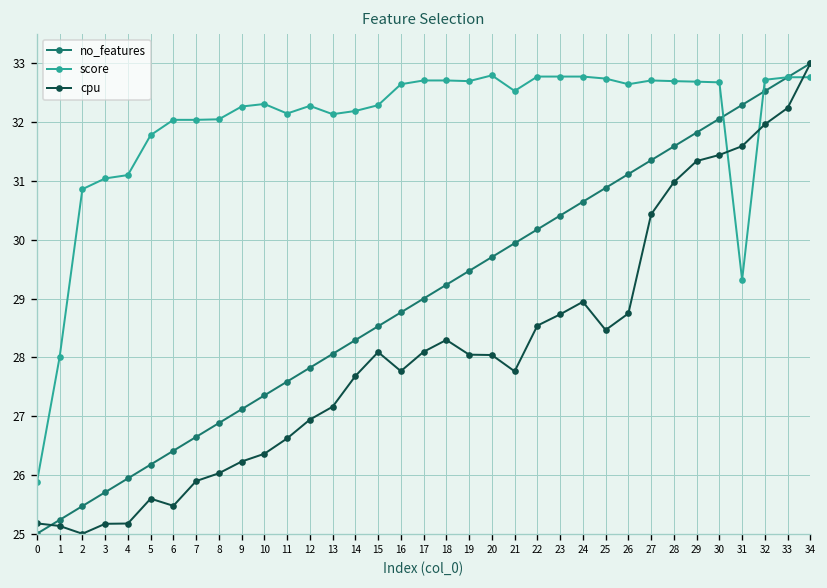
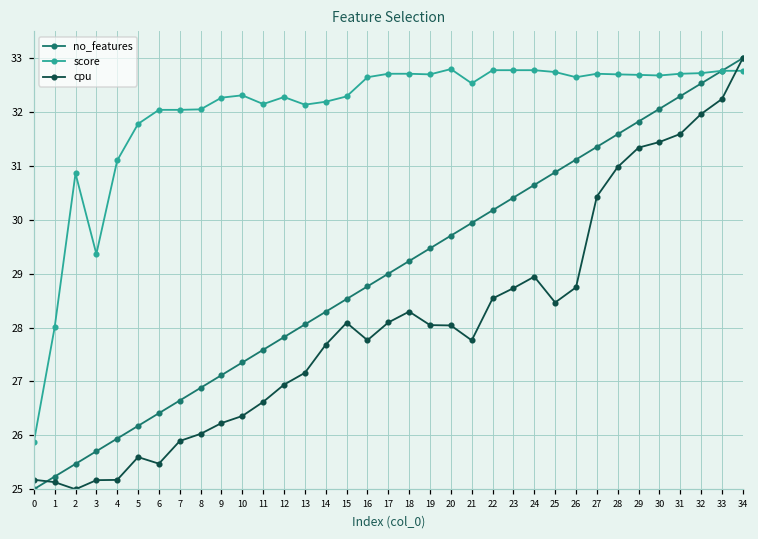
score, 3: 31.0 -> 29.4
score, 31: 29.3 -> 32.7
